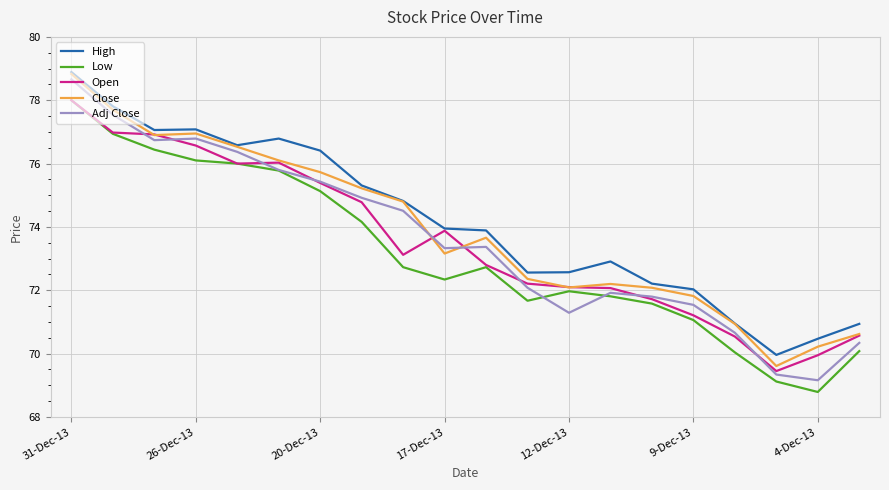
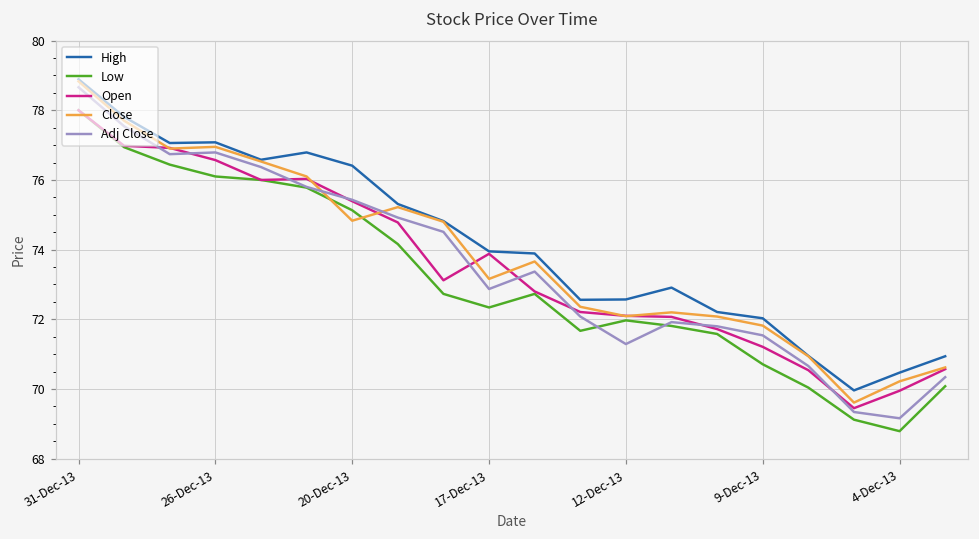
Close, 20-Dec-13: 75.7 -> 74.8
Adj Close, 17-Dec-13: 73.3 -> 72.9
Low, 9-Dec-13: 71.1 -> 70.7
